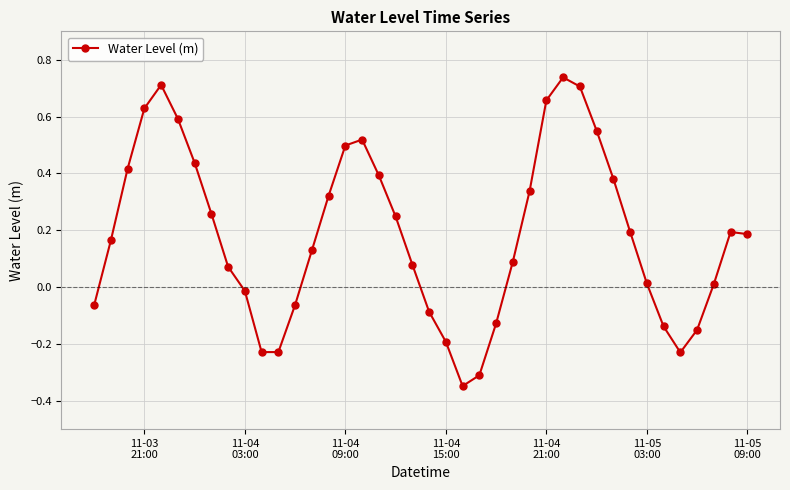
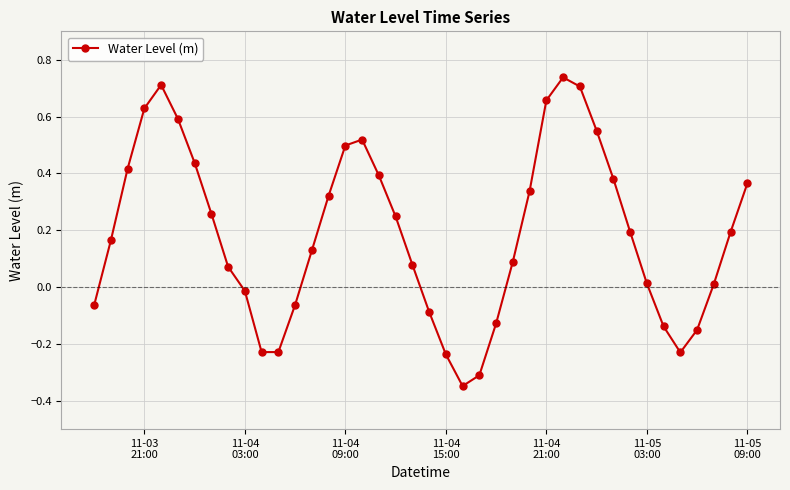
11-04 15:00: -0.19 -> -0.24
11-05 09:00: 0.19 -> 0.36
